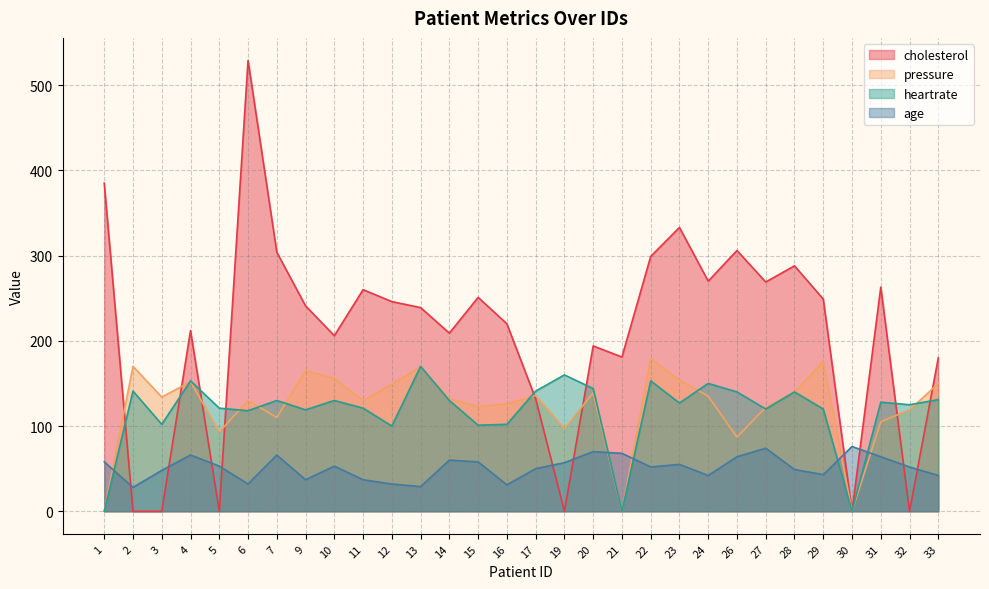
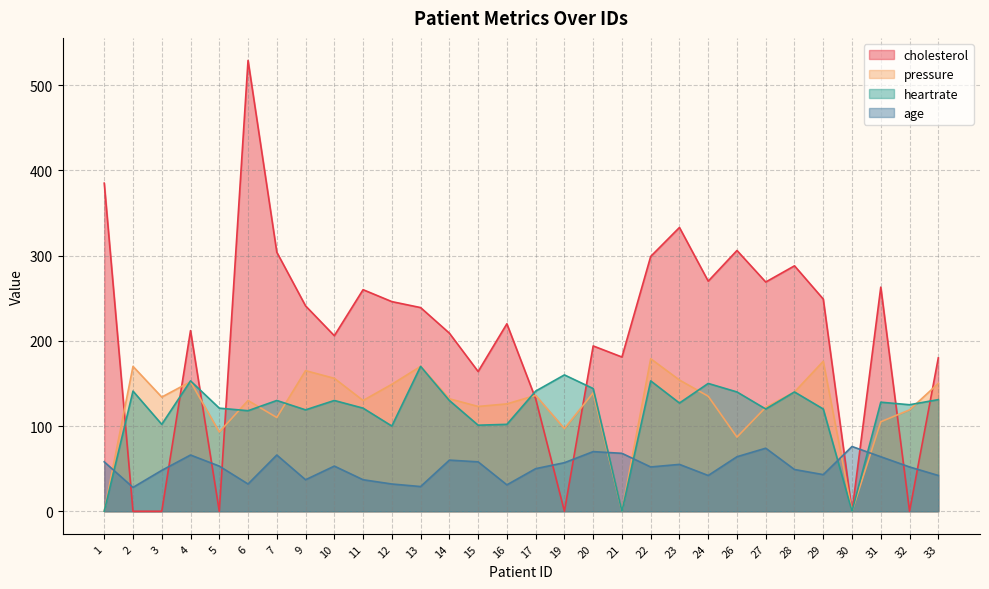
cholesterol, 15: 250 -> 160
